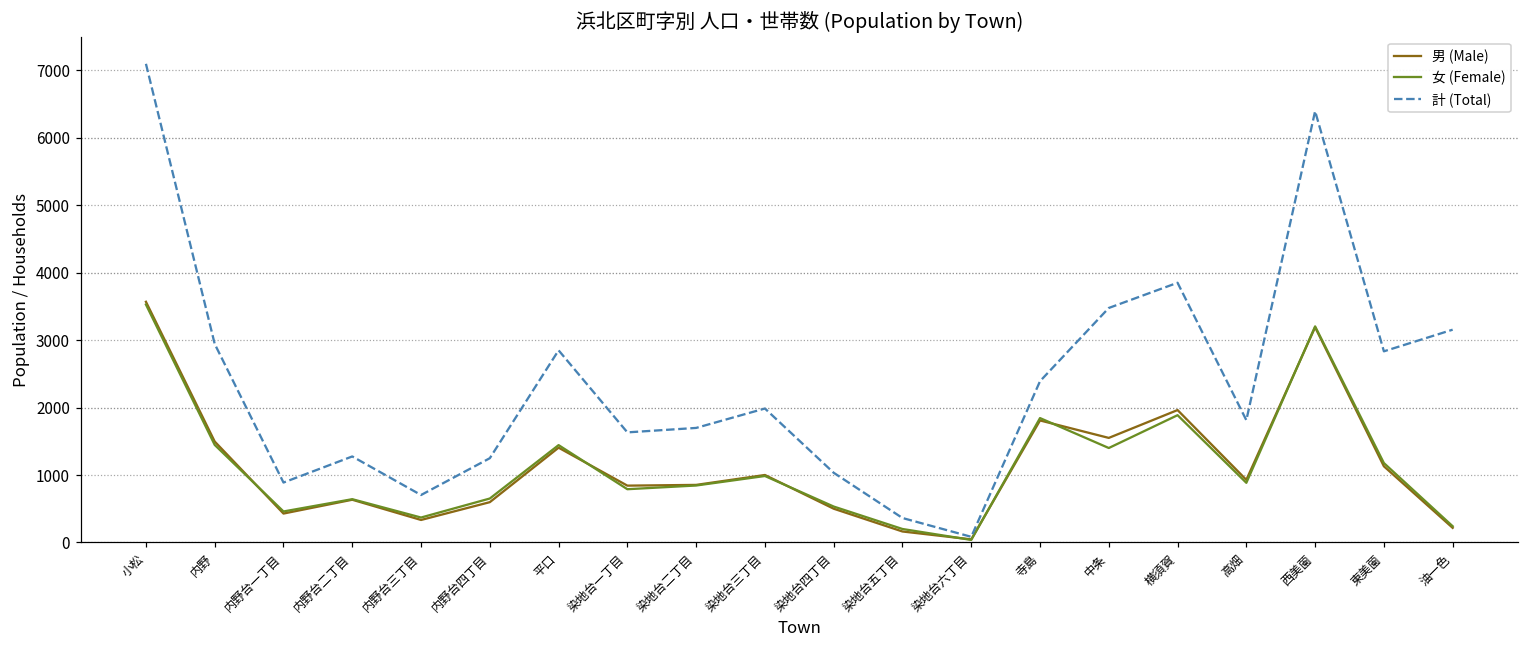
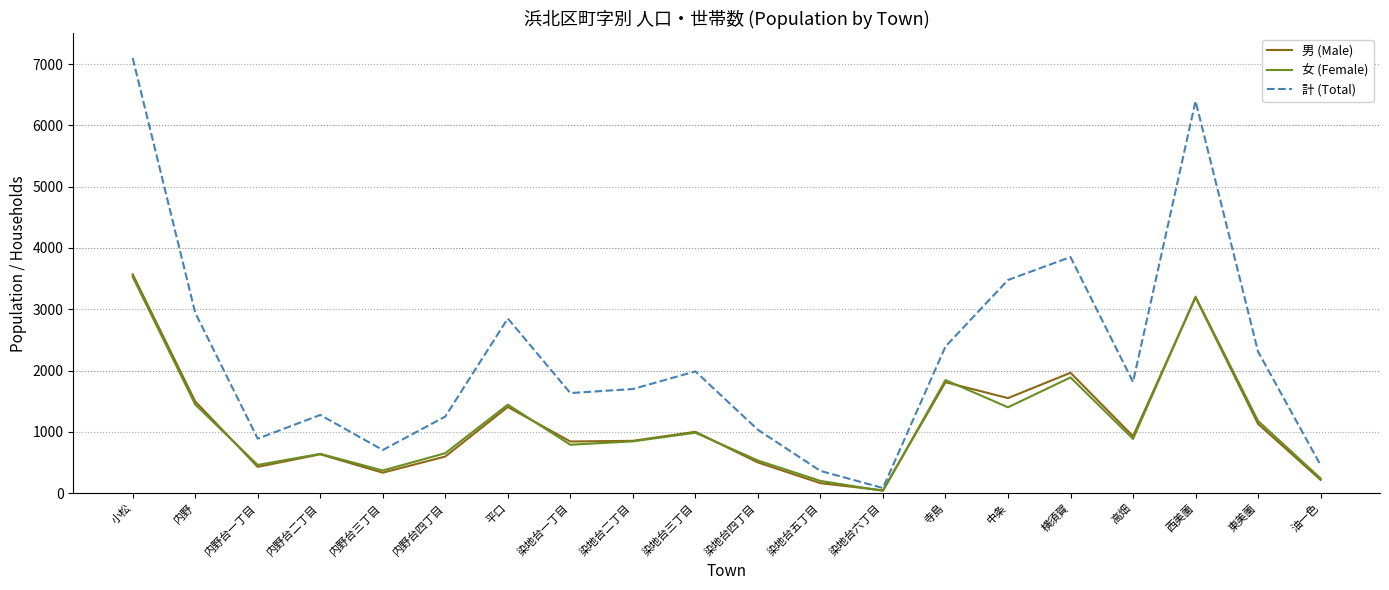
計 (Total), 東美薗: 2800 -> 2300
計 (Total), 油一色: 3200 -> 500
